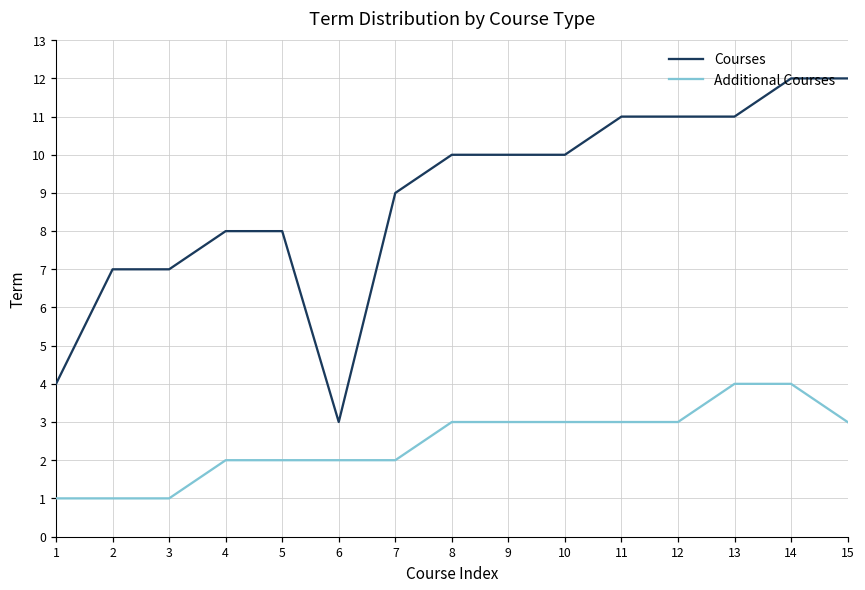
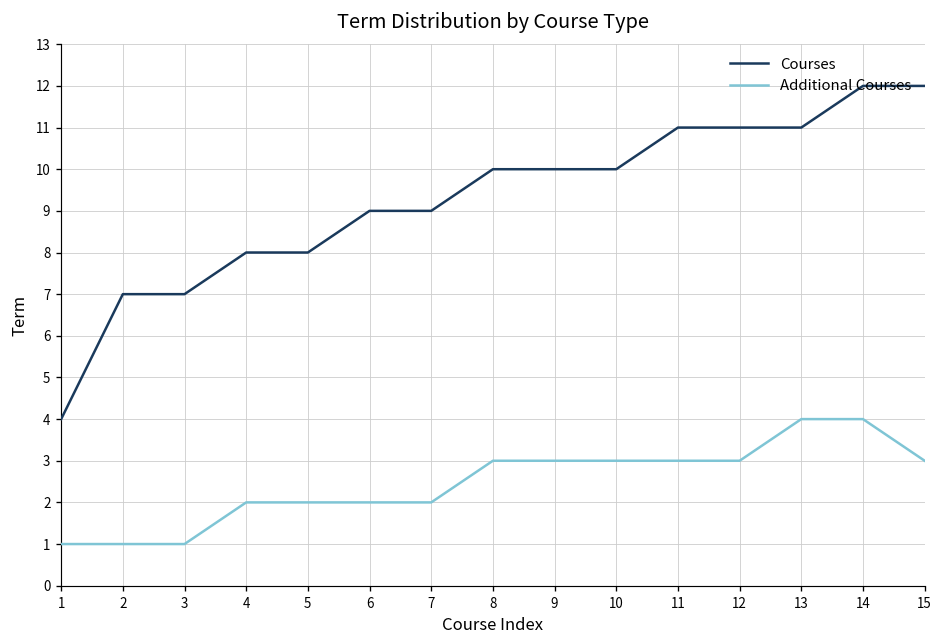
Courses, 6: 3 -> 9
